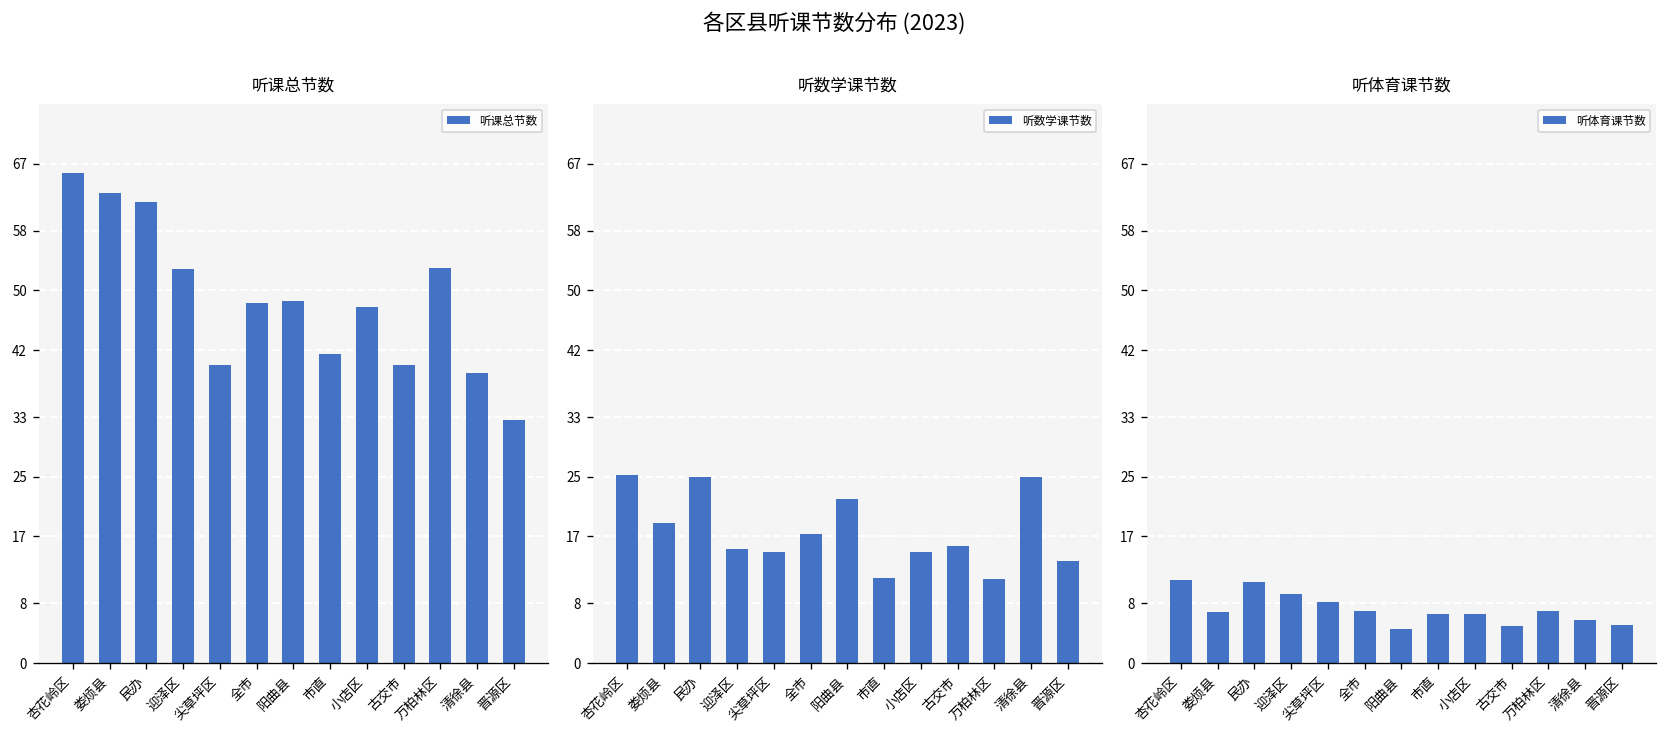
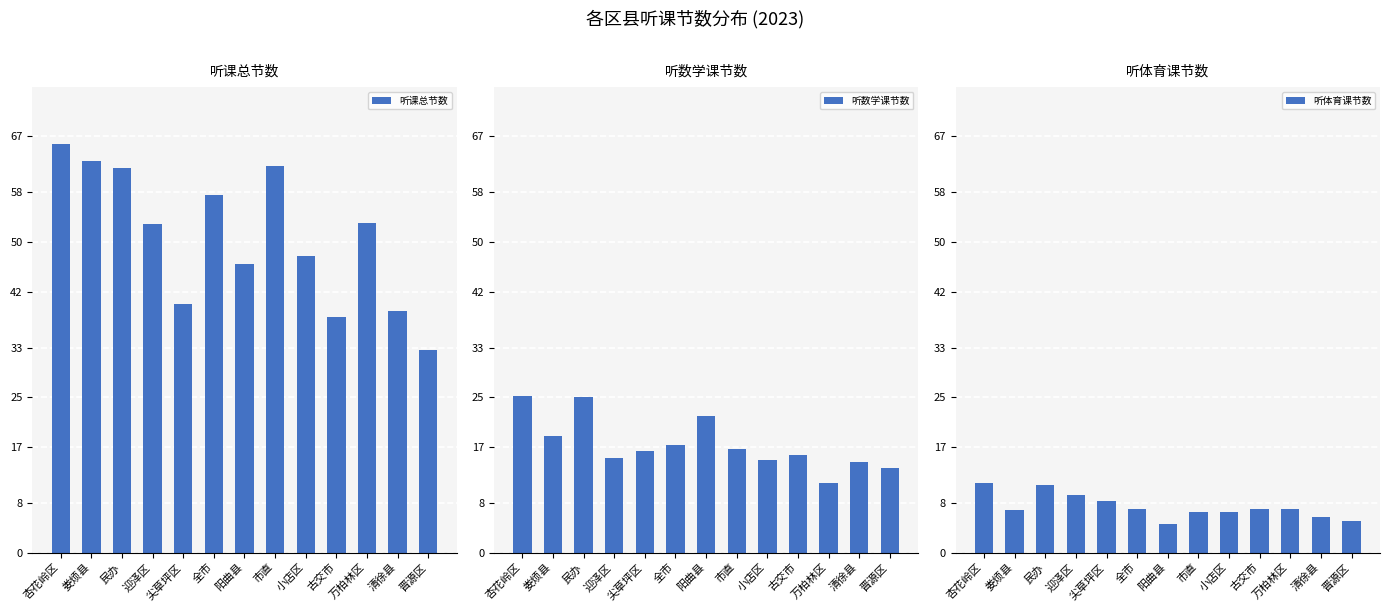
听课总节数, 全市: 48 -> 58
听课总节数, 阳曲县: 49 -> 46
听课总节数, 市直: 42 -> 62
听课总节数, 古交市: 40 -> 38
听数学课节数, 尖草坪区: 15 -> 16
听数学课节数, 市直: 11 -> 17
听数学课节数, 清徐县: 25 -> 15
听体育课节数, 古交市: 5 -> 7
